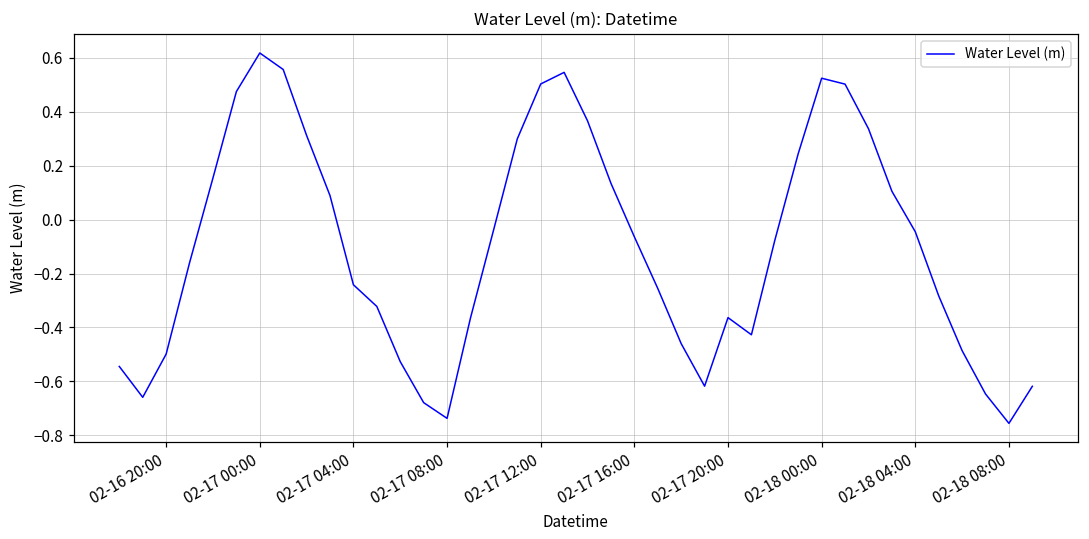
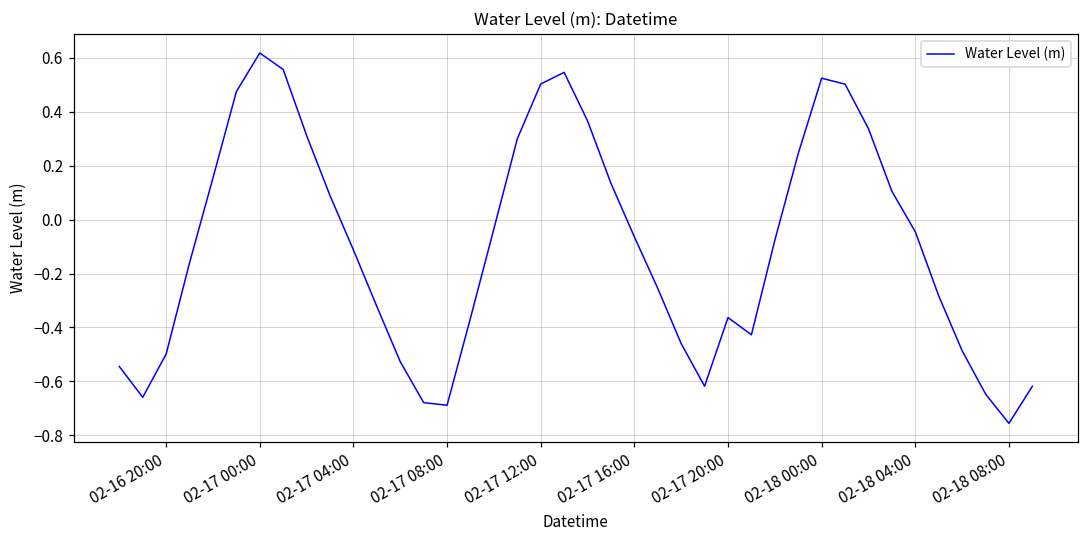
02-17 04:00: -0.24 -> -0.11
02-17 08:00: -0.74 -> -0.69
